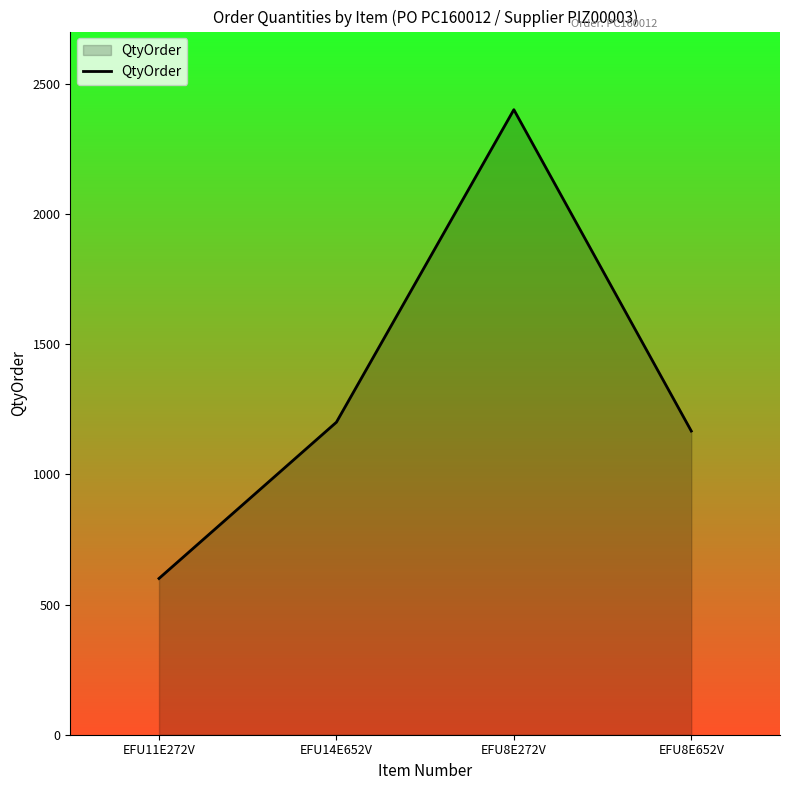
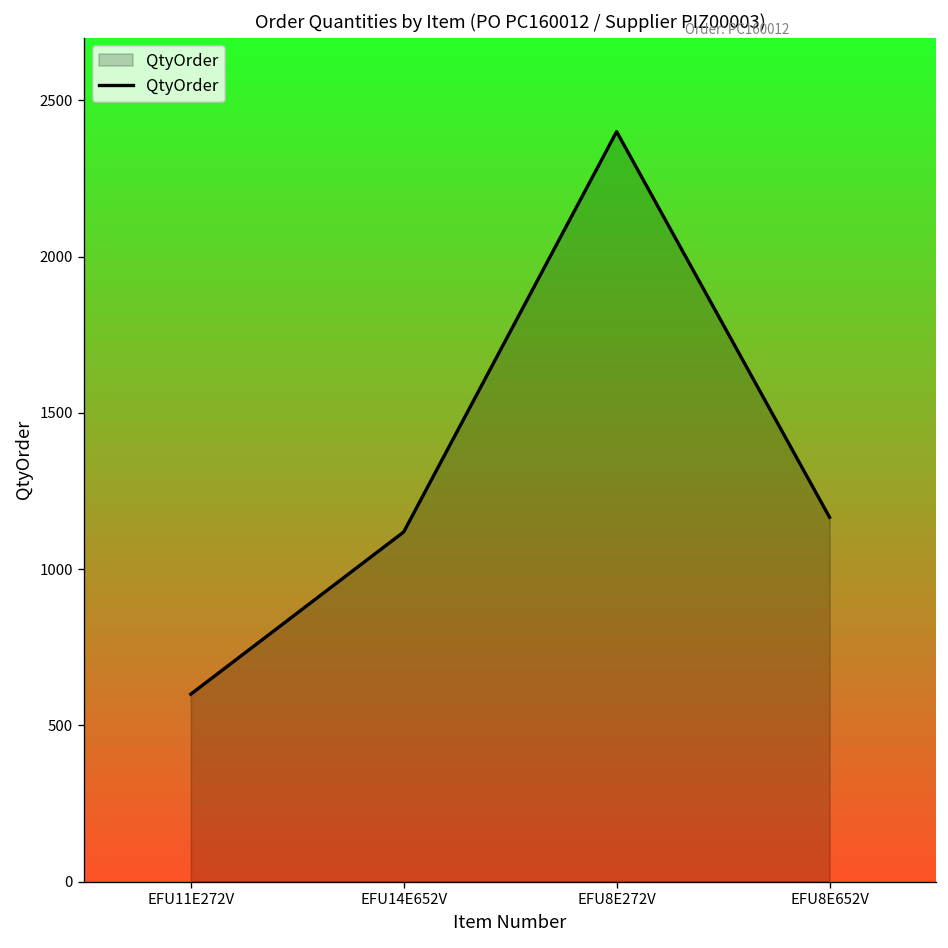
EFU14E652V: 1200 -> 1120
